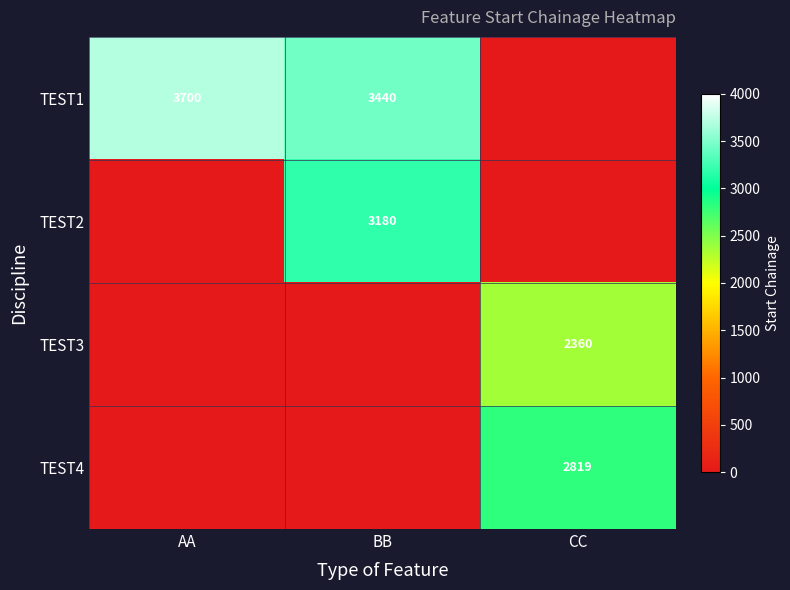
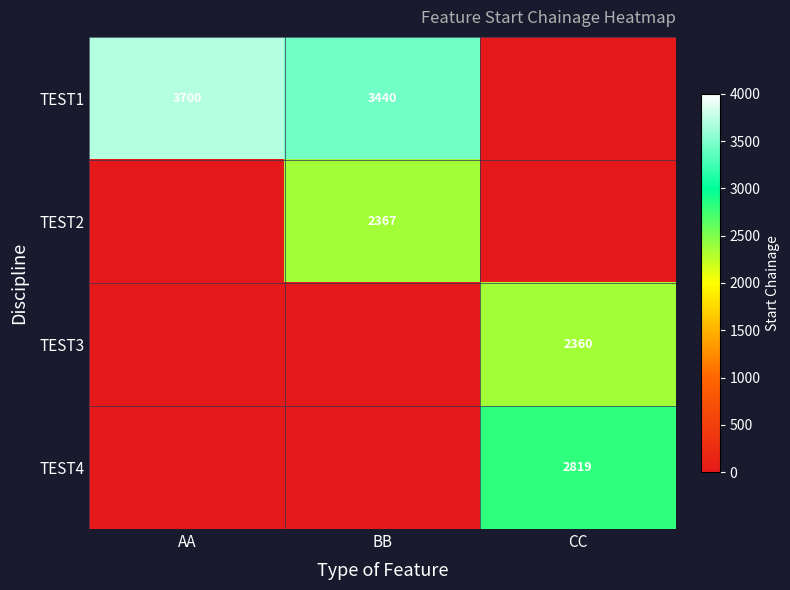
TEST2, BB: 3180 -> 2367
